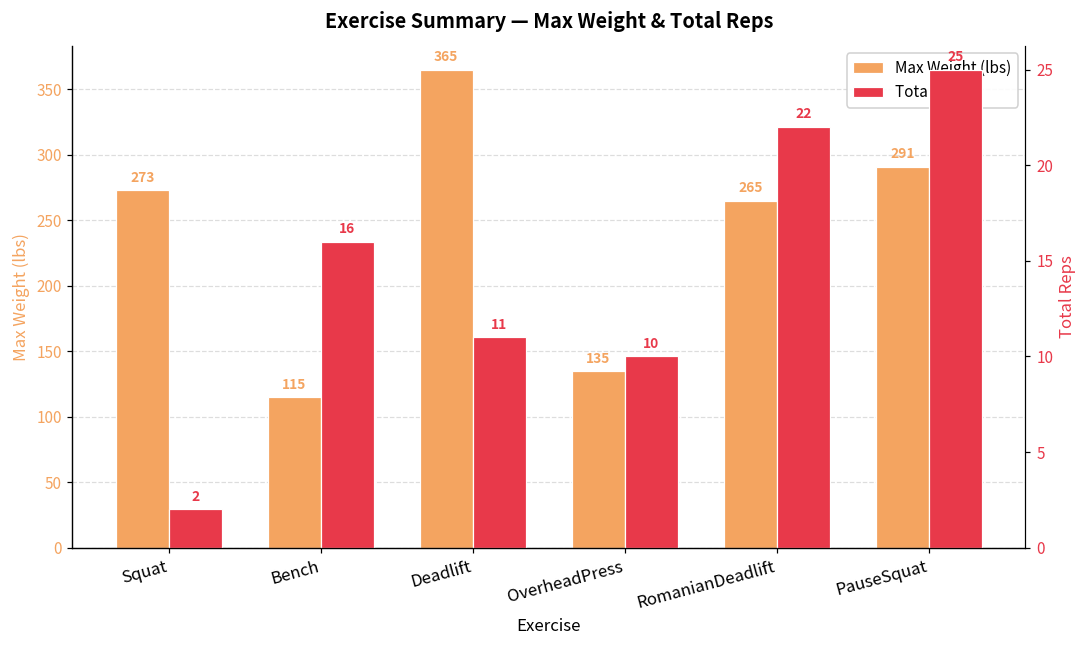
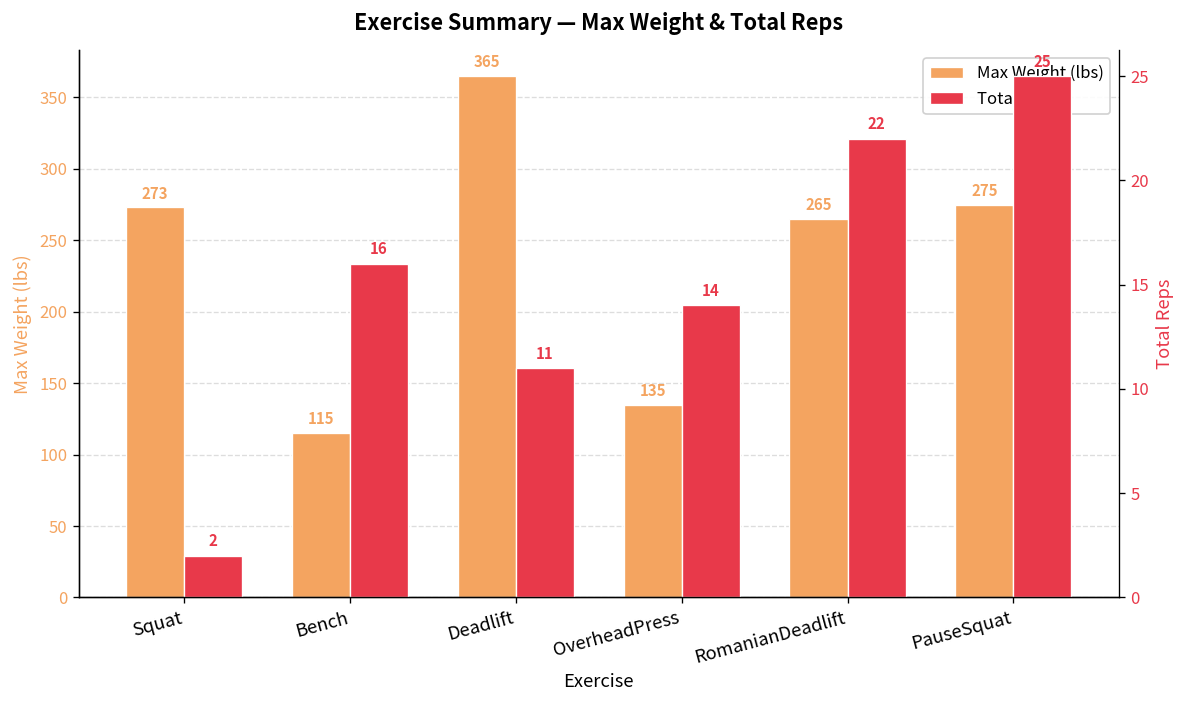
Max Weight (lbs), PauseSquat: 291 -> 275
Total Reps, OverheadPress: 10 -> 14
